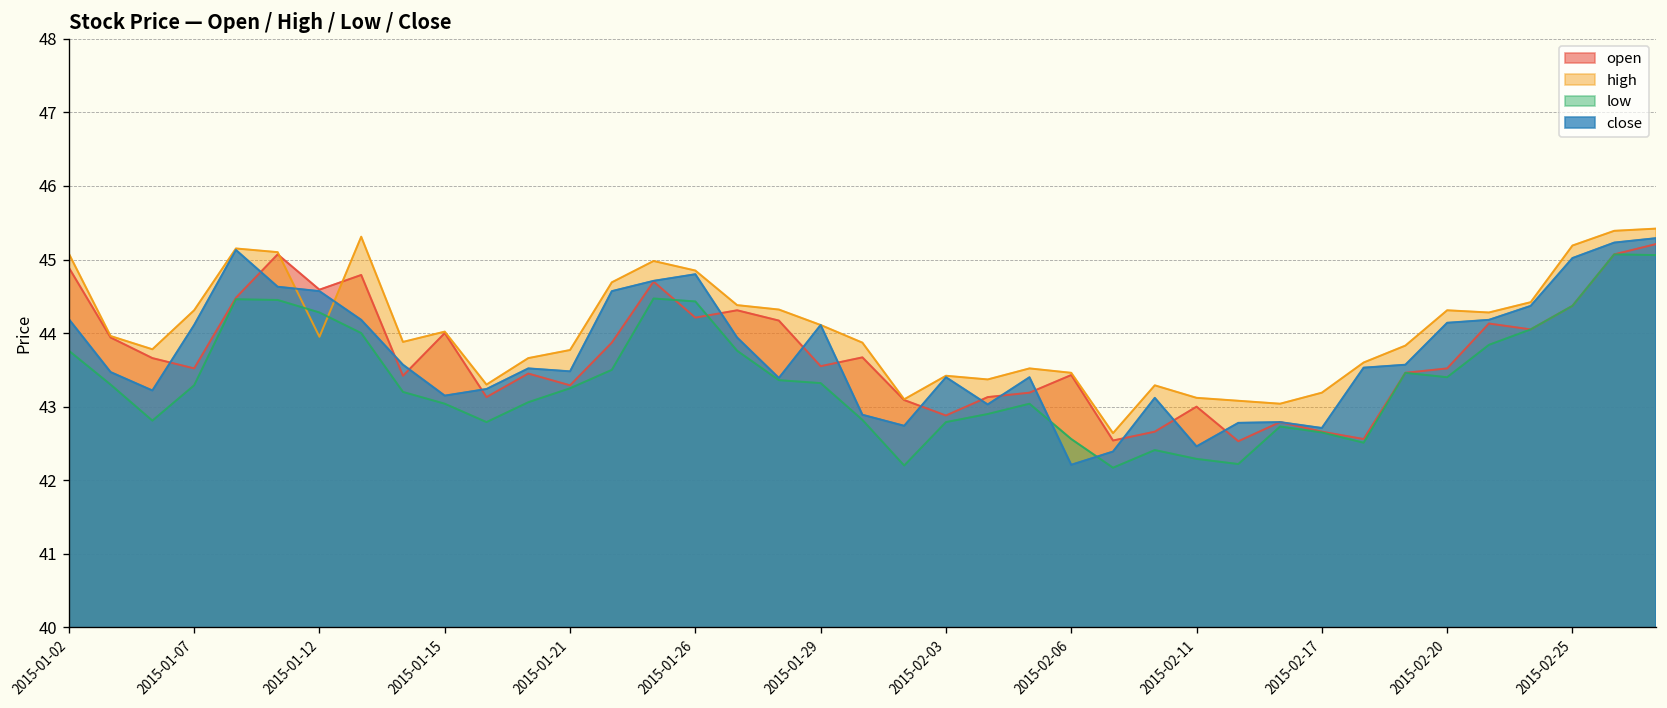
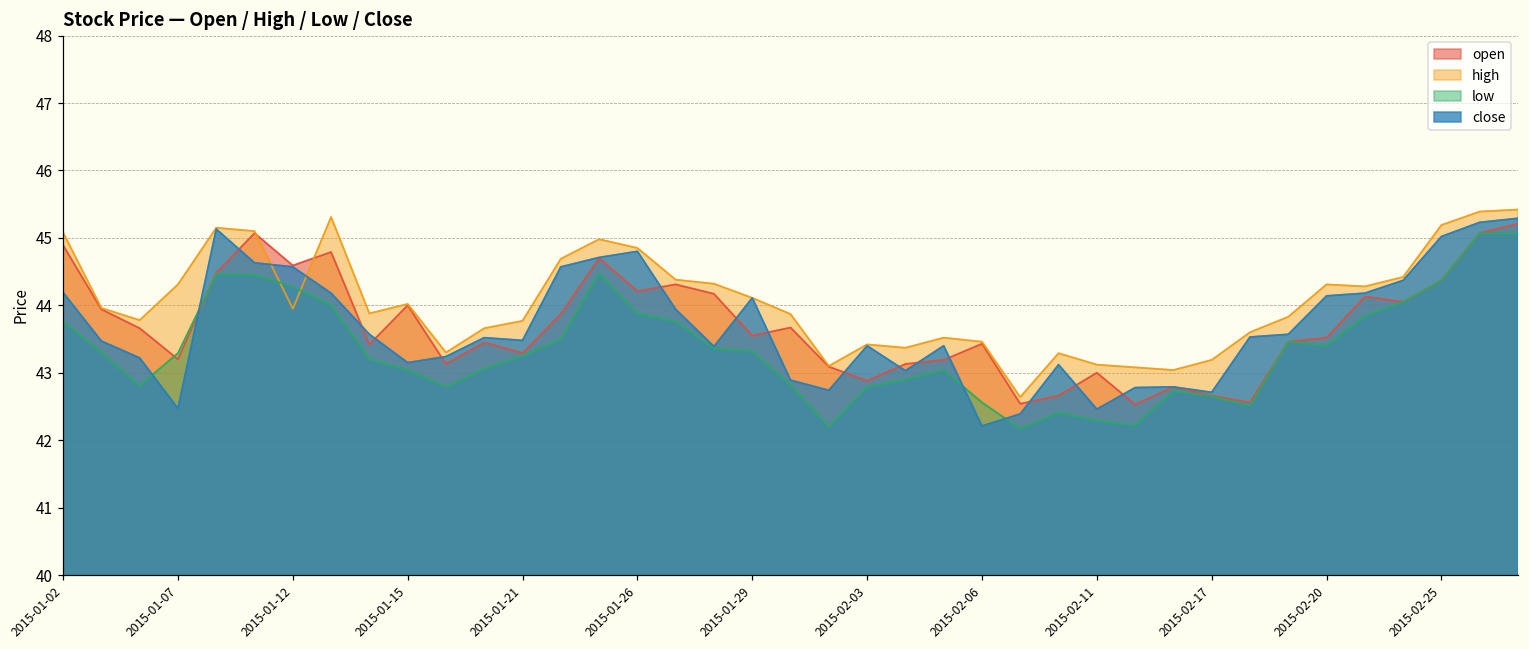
open, 2015-01-07: 43.5 -> 43.2
close, 2015-01-07: 44.1 -> 42.5
low, 2015-01-26: 44.4 -> 43.9
